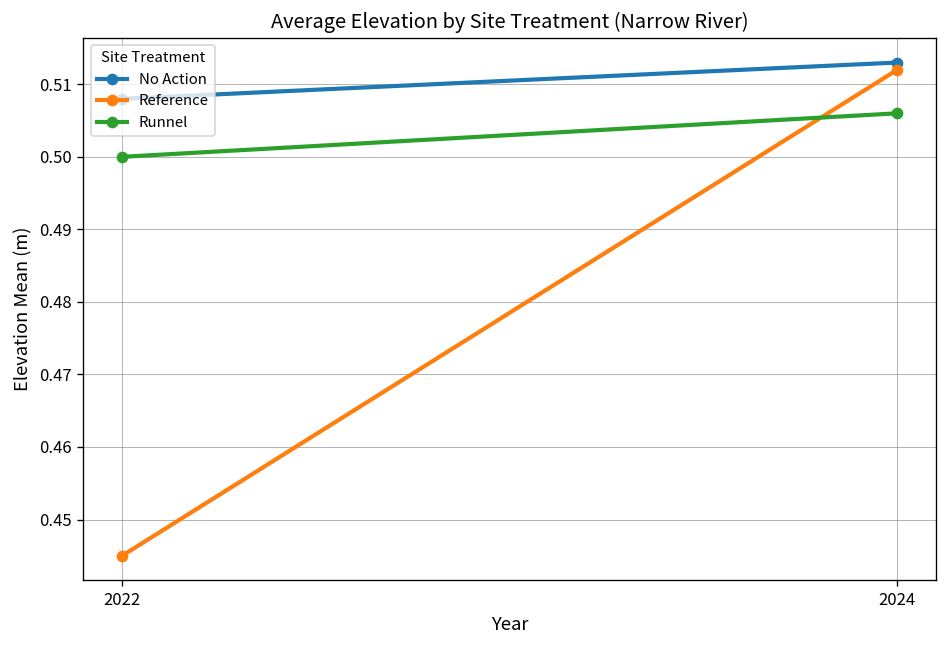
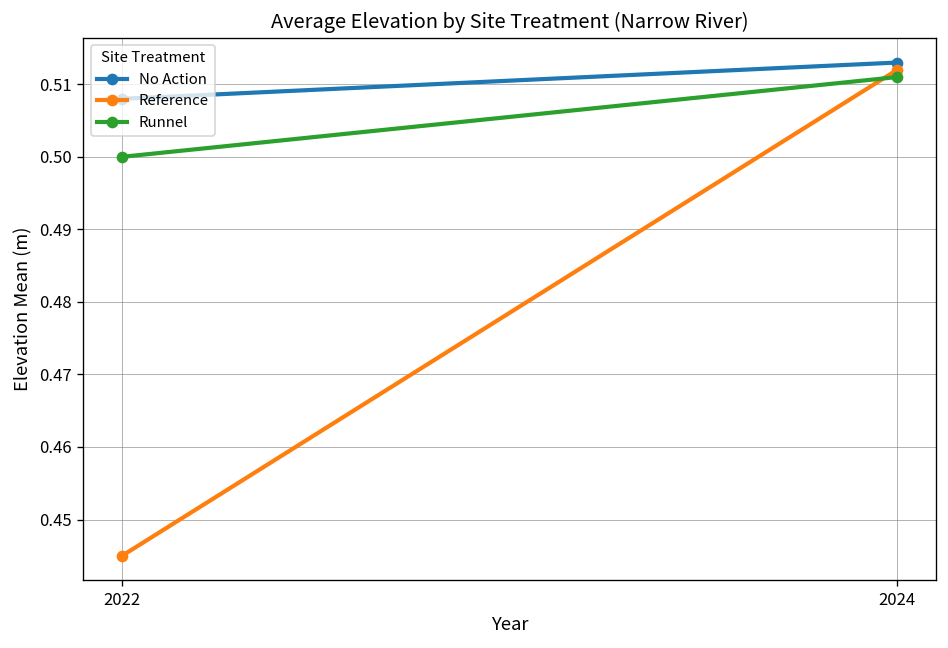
Runnel, 2024: 0.506 -> 0.511
